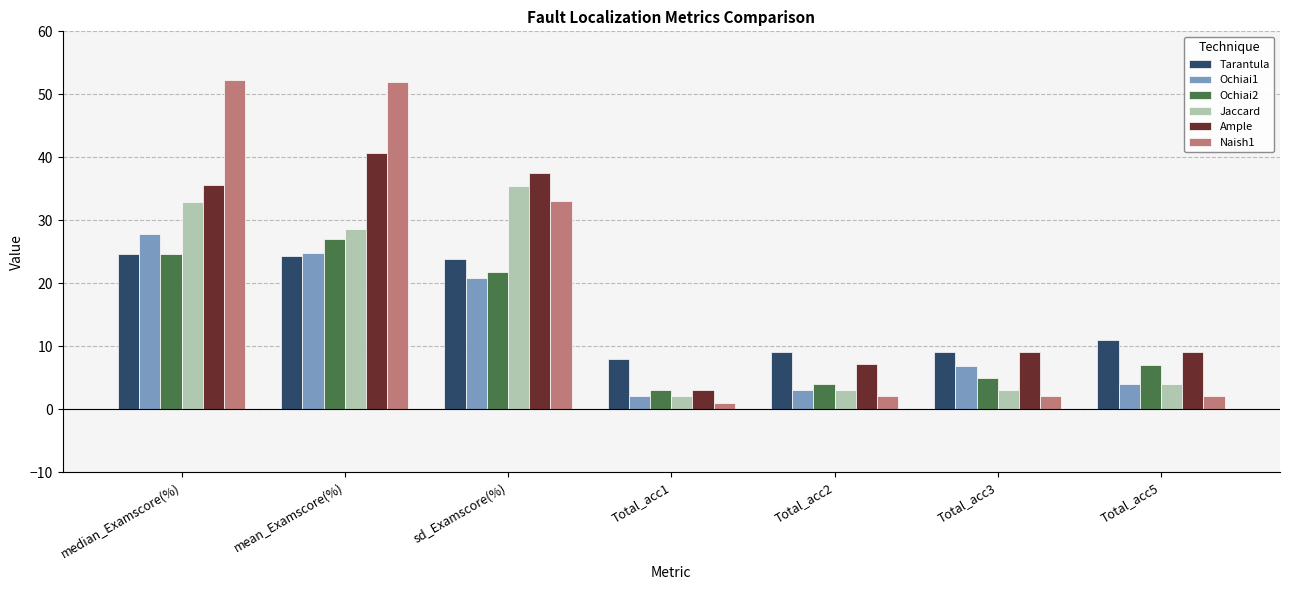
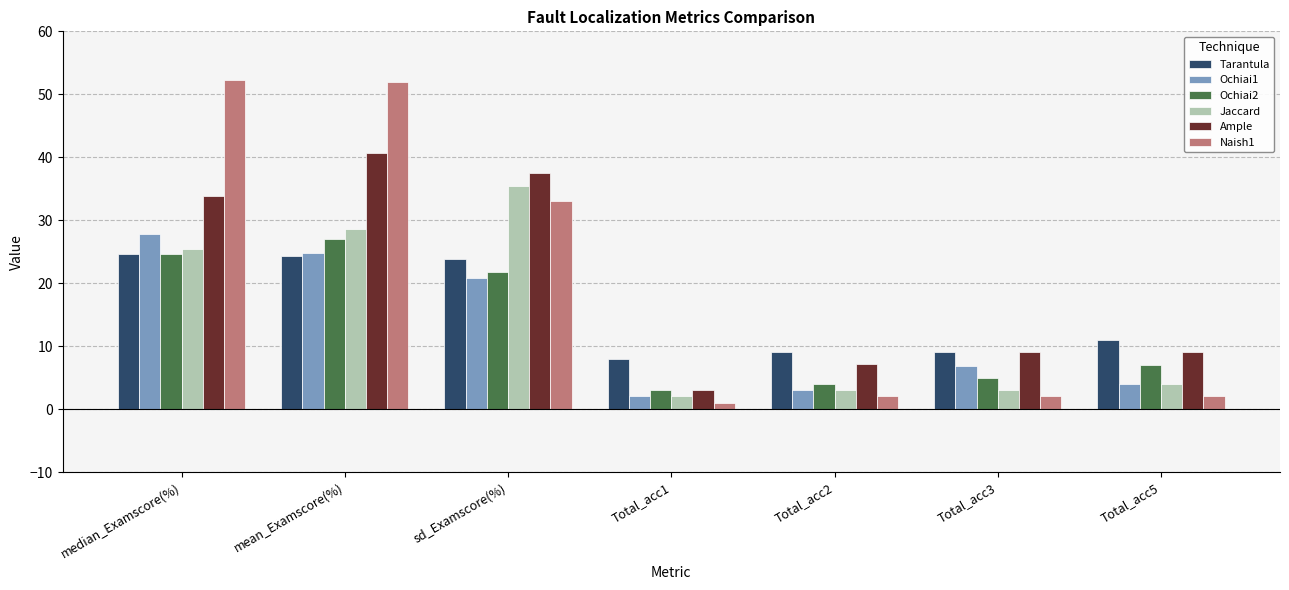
Jaccard, median_Examscore(%): 33 -> 25
Ample, median_Examscore(%): 36 -> 34
